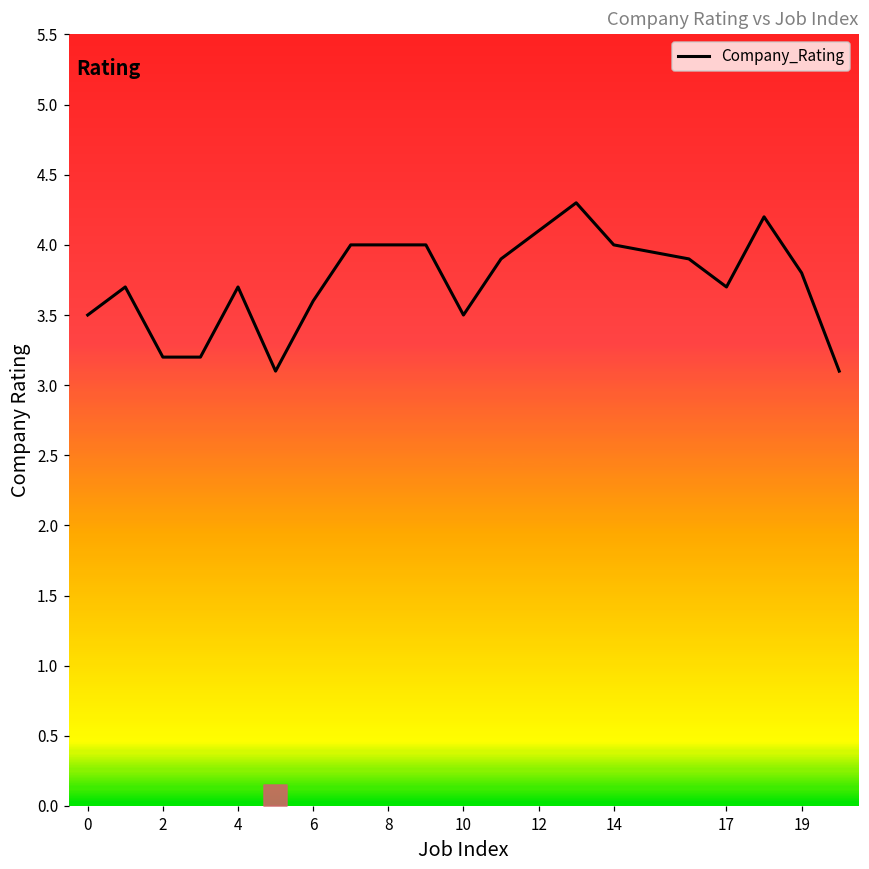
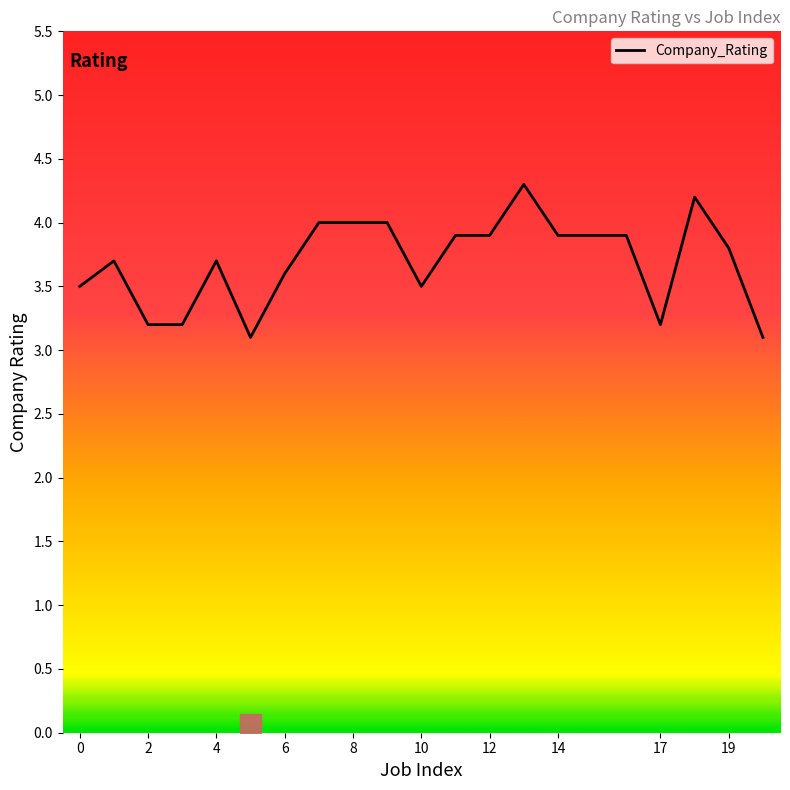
Company_Rating, 12: 4.1 -> 3.9
Company_Rating, 14: 4.0 -> 3.9
Company_Rating, 17: 3.7 -> 3.2
